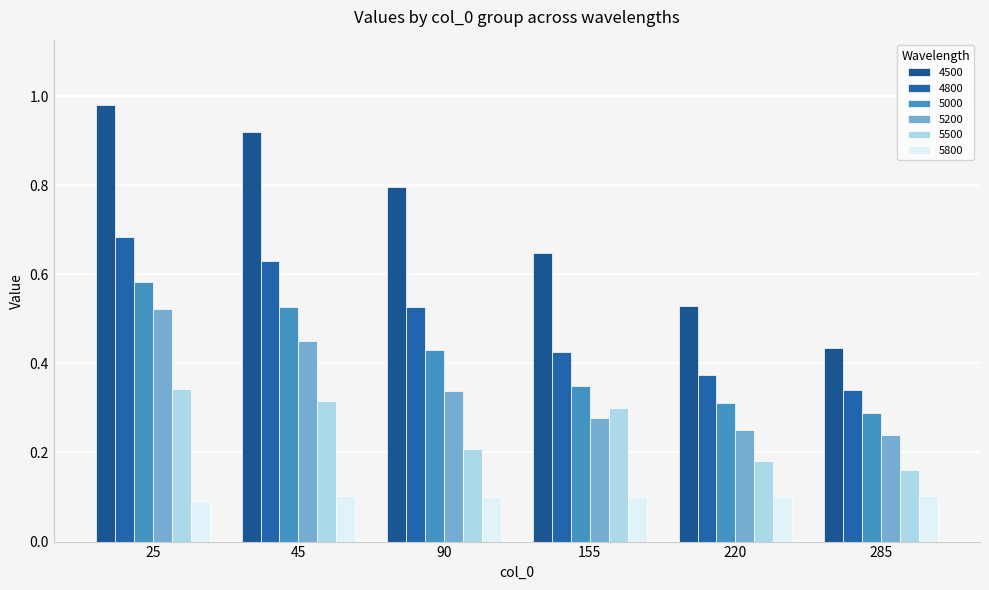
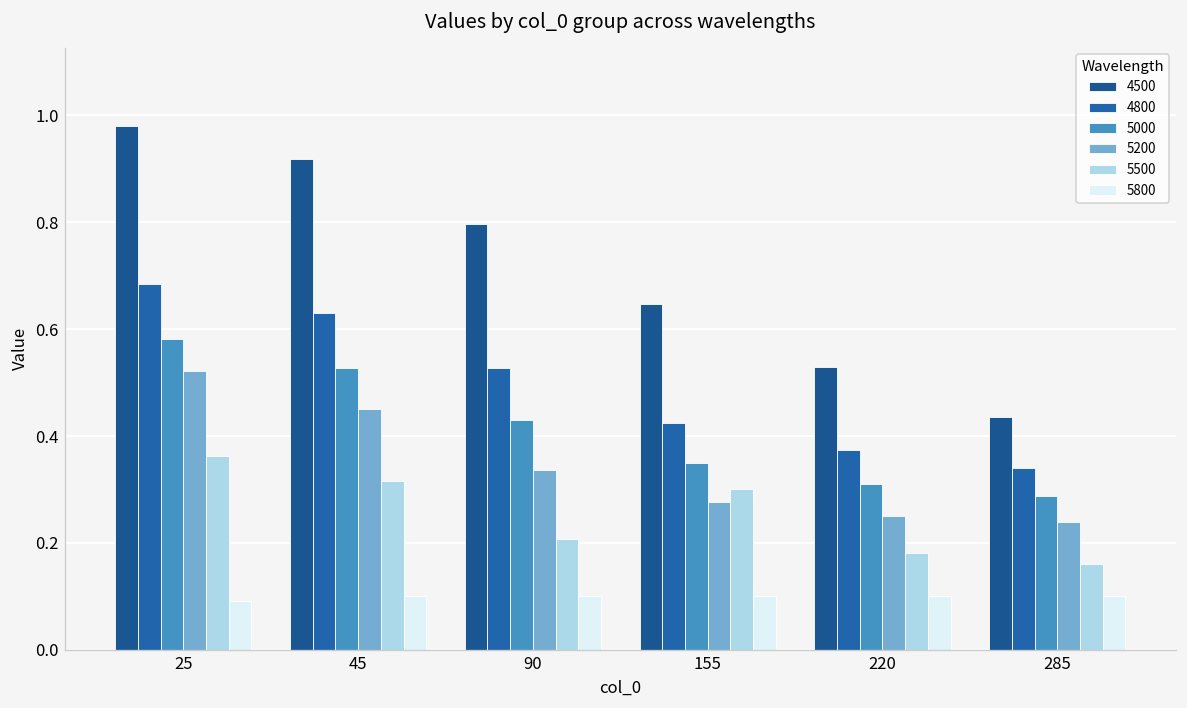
5500, 25: 0.34 -> 0.36
